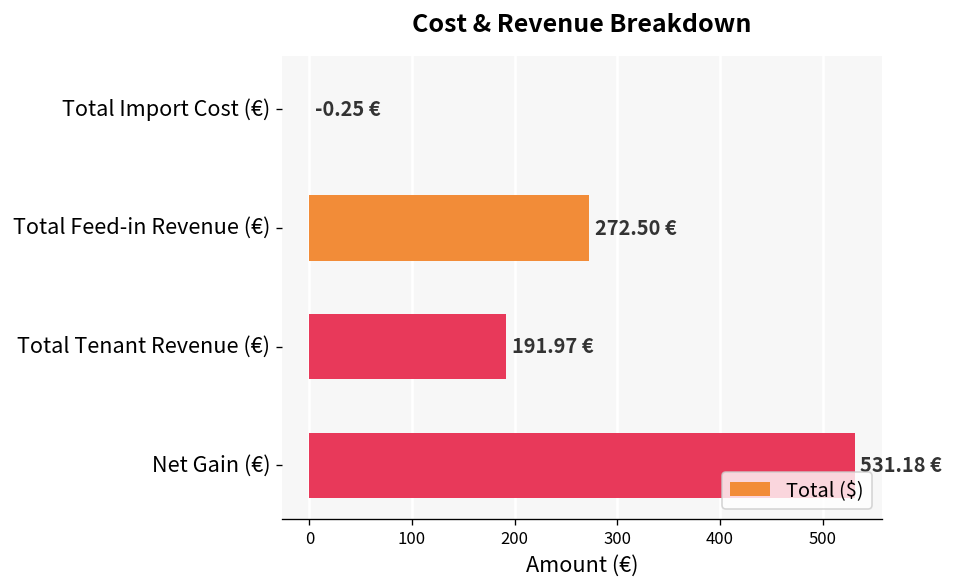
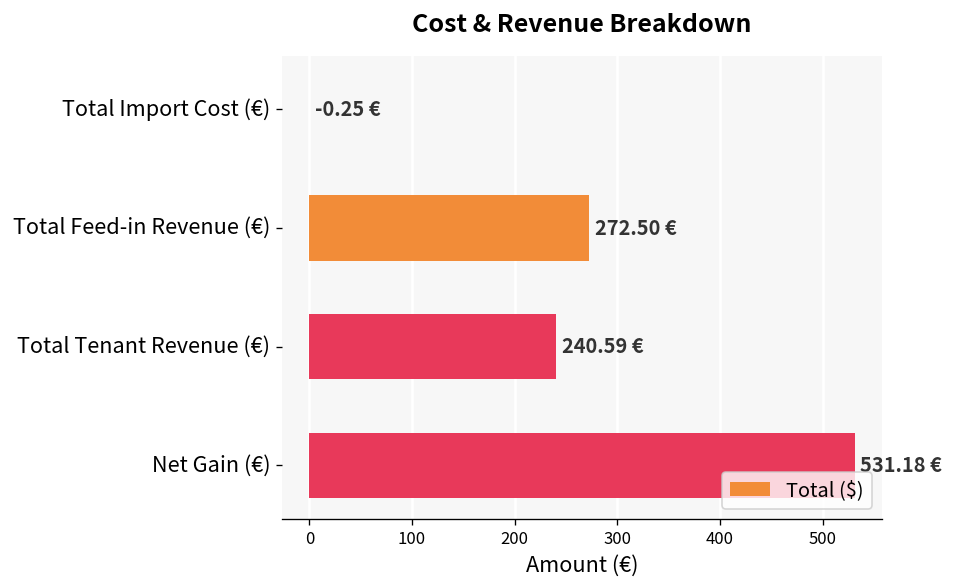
Total Tenant Revenue (€): 191.97 -> 240.59
